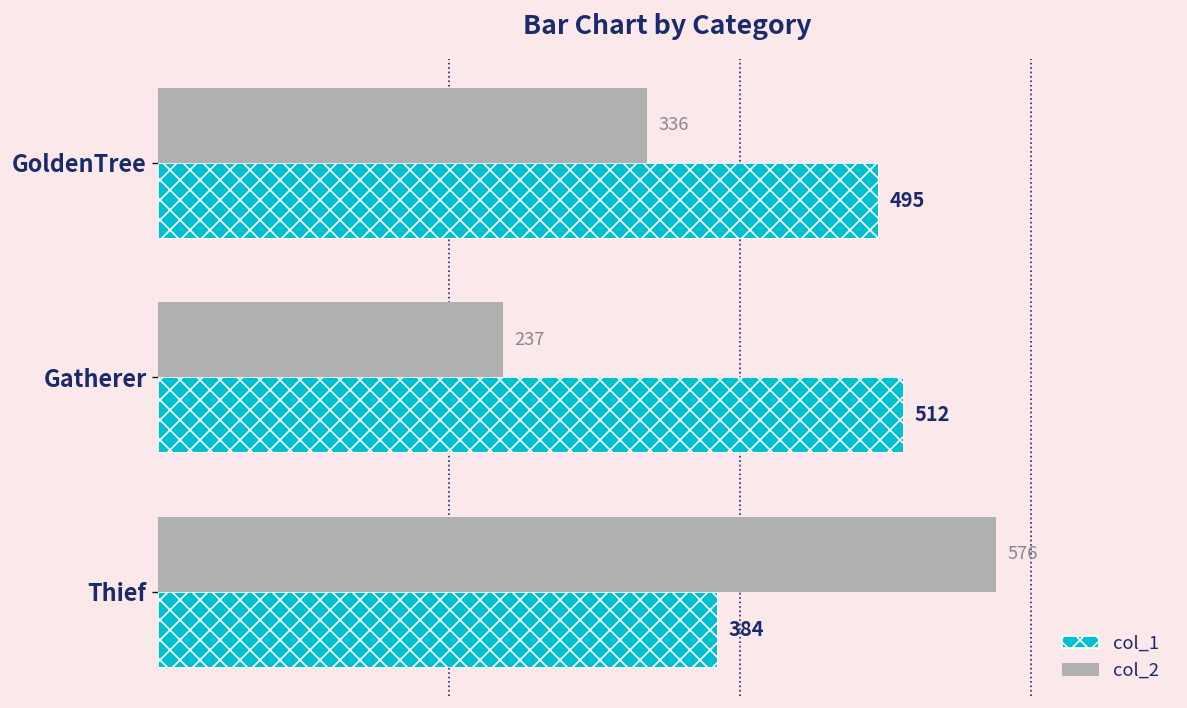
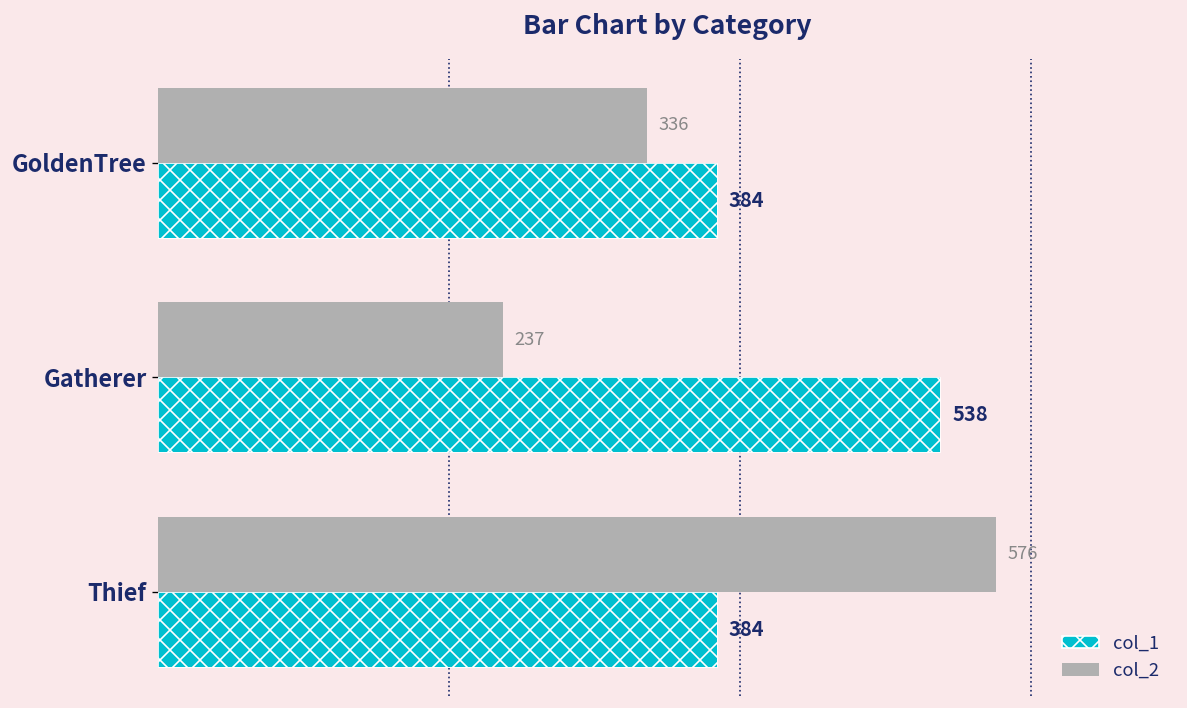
col_1, GoldenTree: 495 -> 384
col_1, Gatherer: 512 -> 538
